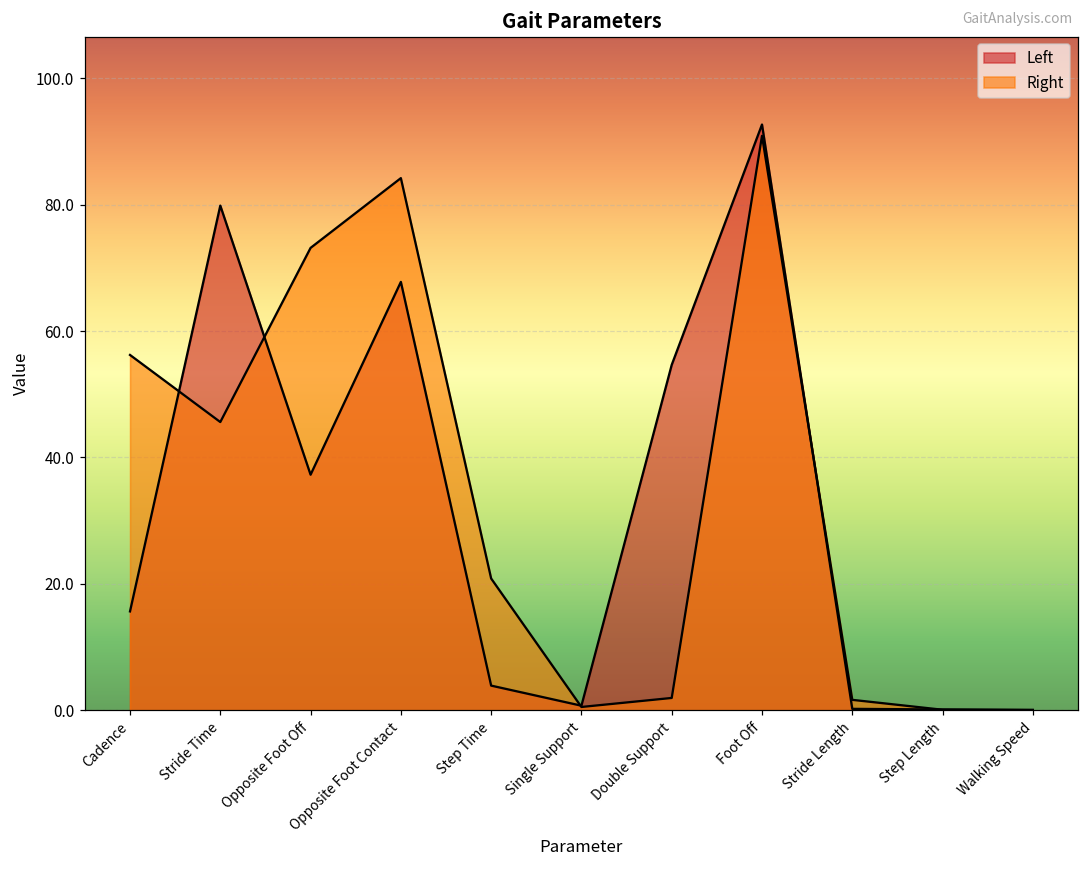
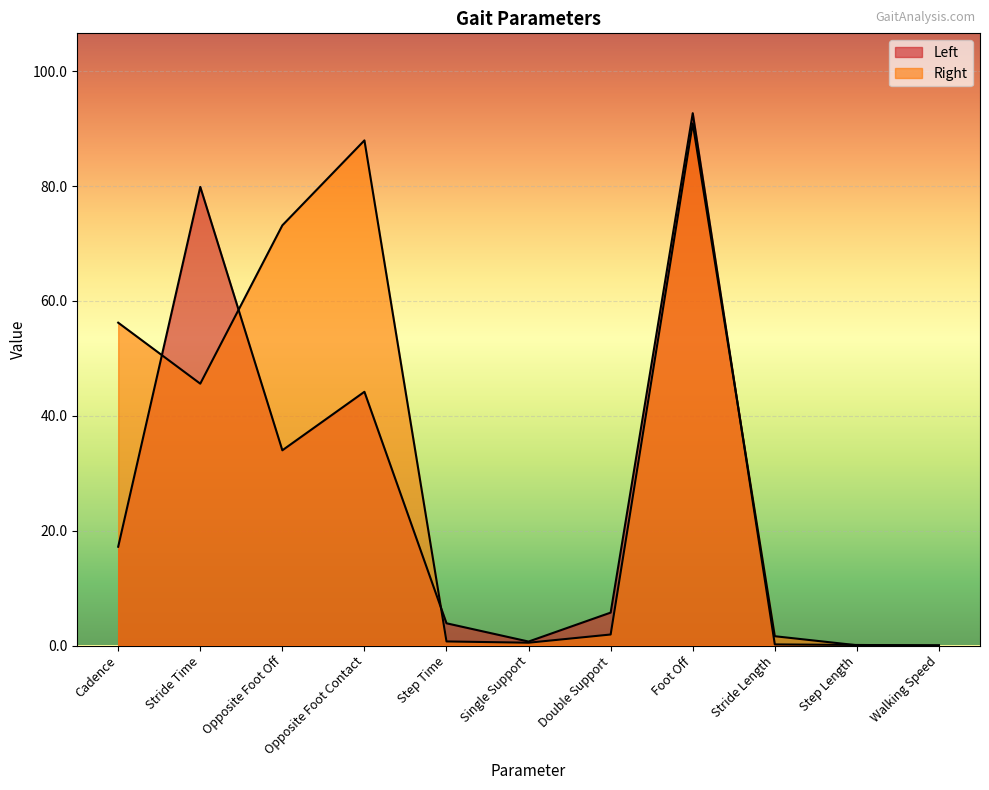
Left, Cadence: 16 -> 17
Left, Opposite Foot Off: 37 -> 34
Left, Opposite Foot Contact: 68 -> 44
Right, Opposite Foot Contact: 84 -> 88
Right, Step Time: 21 -> 1
Left, Double Support: 55 -> 6
